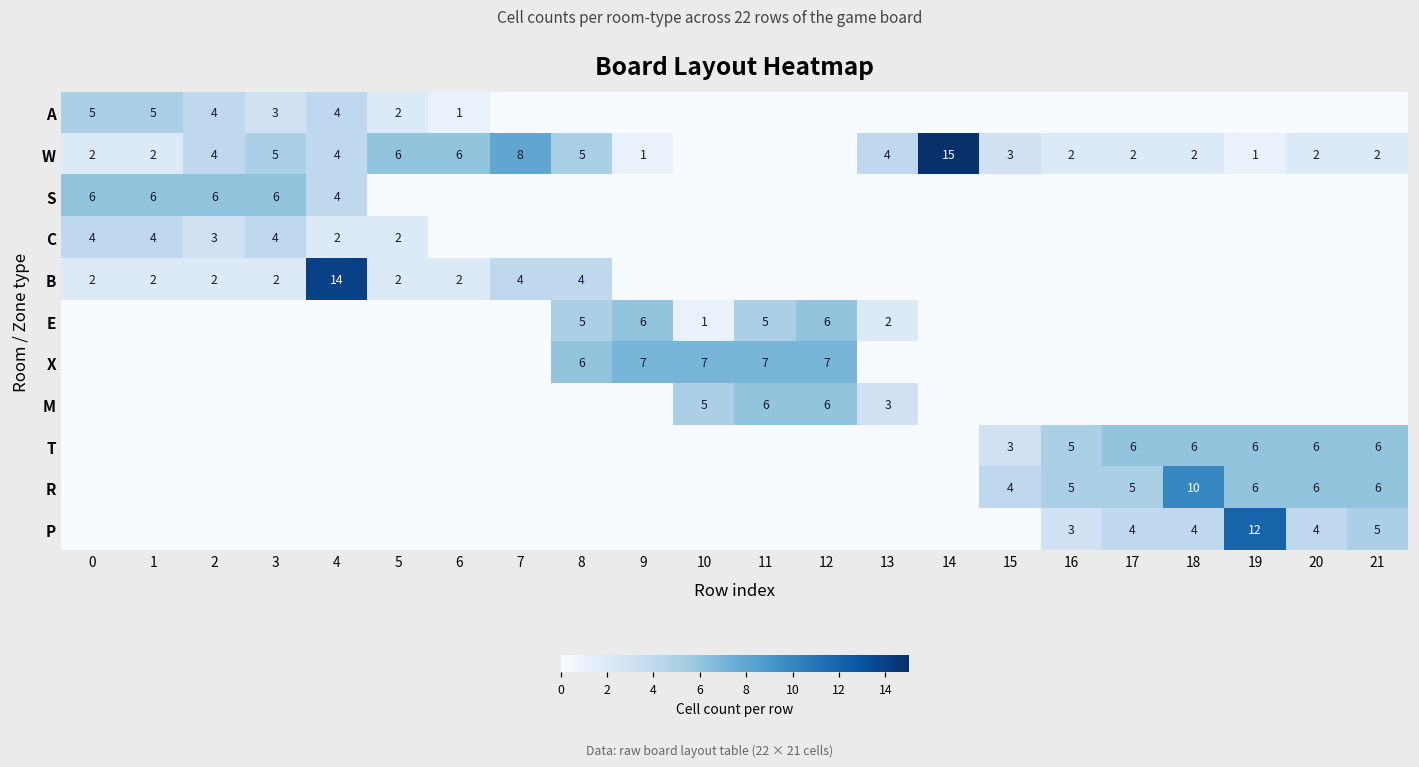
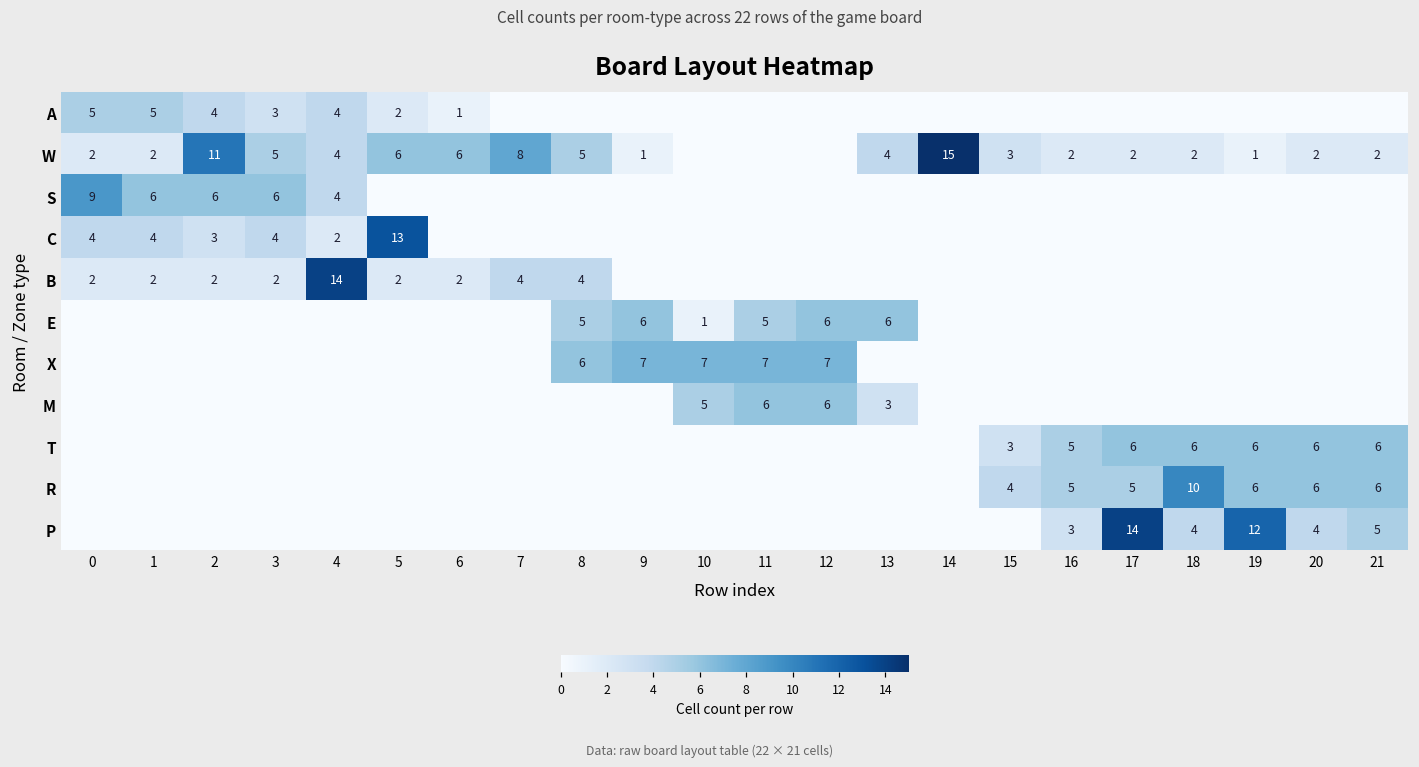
W, 2: 4 -> 11
S, 0: 6 -> 9
C, 5: 2 -> 13
E, 13: 2 -> 6
P, 17: 4 -> 14
